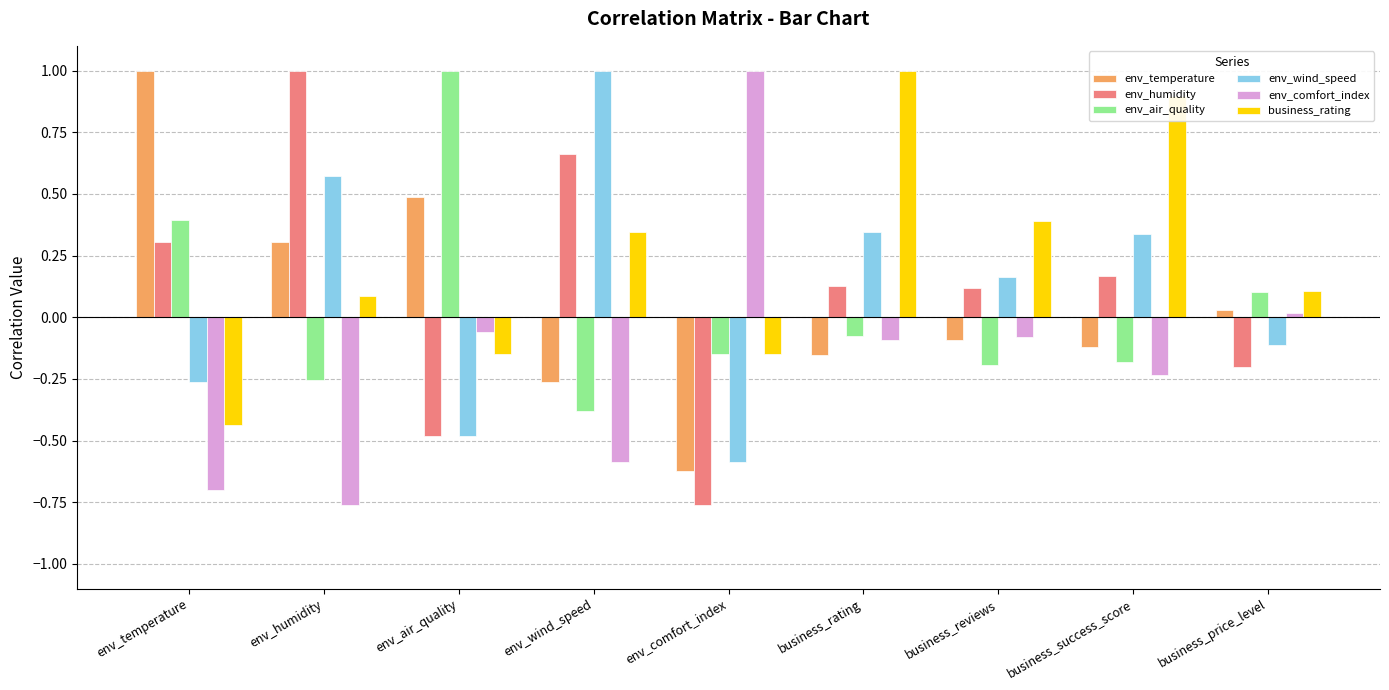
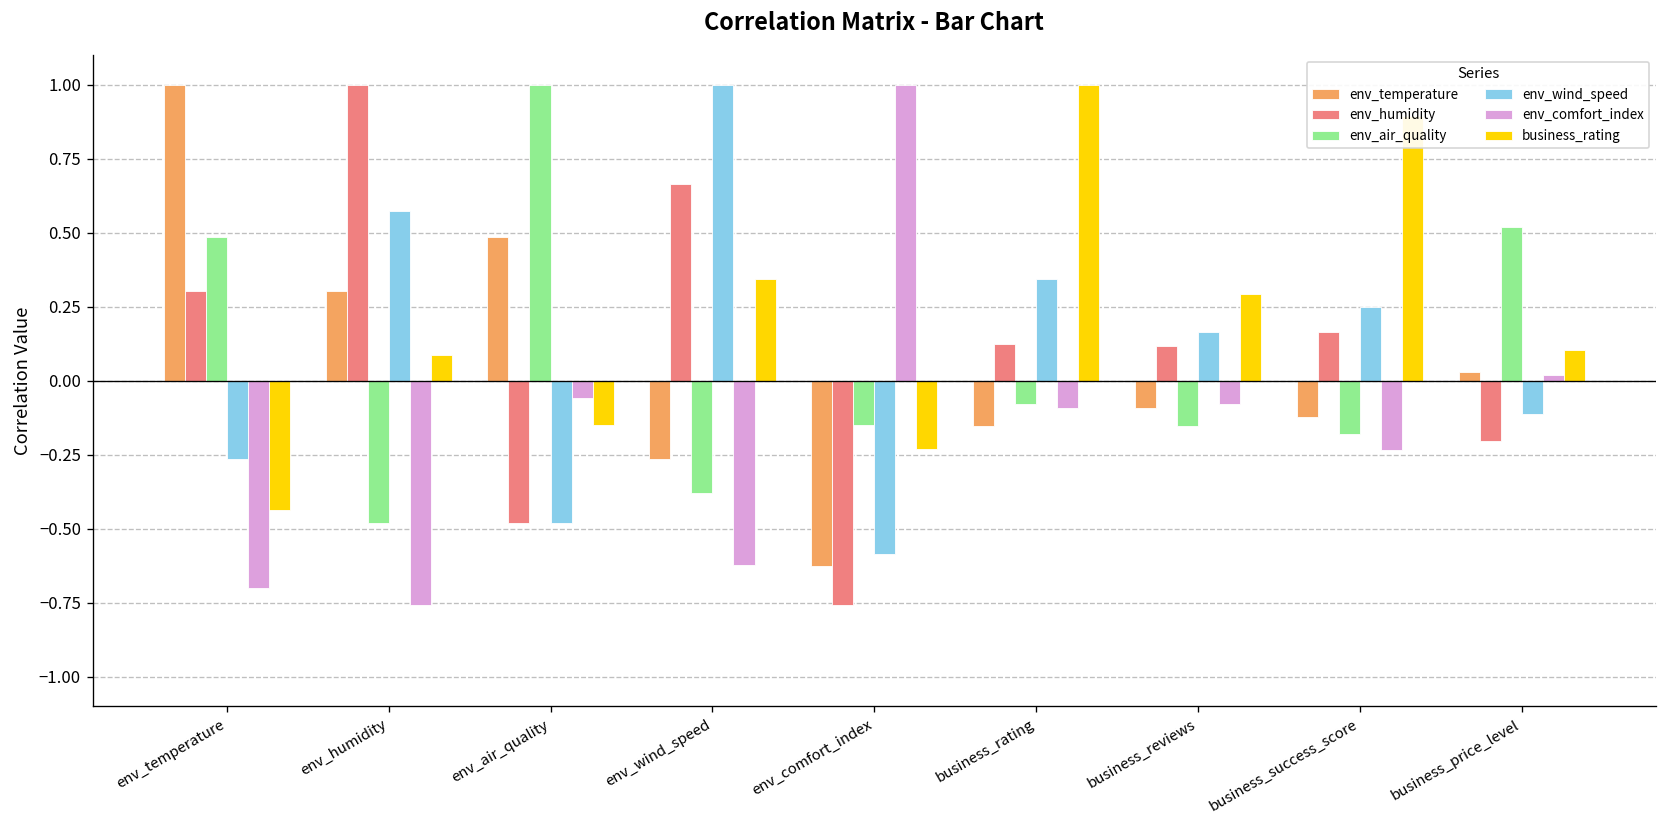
env_air_quality, env_temperature: 0.39 -> 0.49
env_air_quality, env_humidity: -0.25 -> -0.48
env_comfort_index, env_wind_speed: -0.59 -> -0.62
business_rating, env_comfort_index: -0.15 -> -0.23
env_air_quality, business_reviews: -0.19 -> -0.15
business_rating, business_reviews: 0.39 -> 0.29
env_wind_speed, business_success_score: 0.34 -> 0.25
env_air_quality, business_price_level: 0.10 -> 0.52
